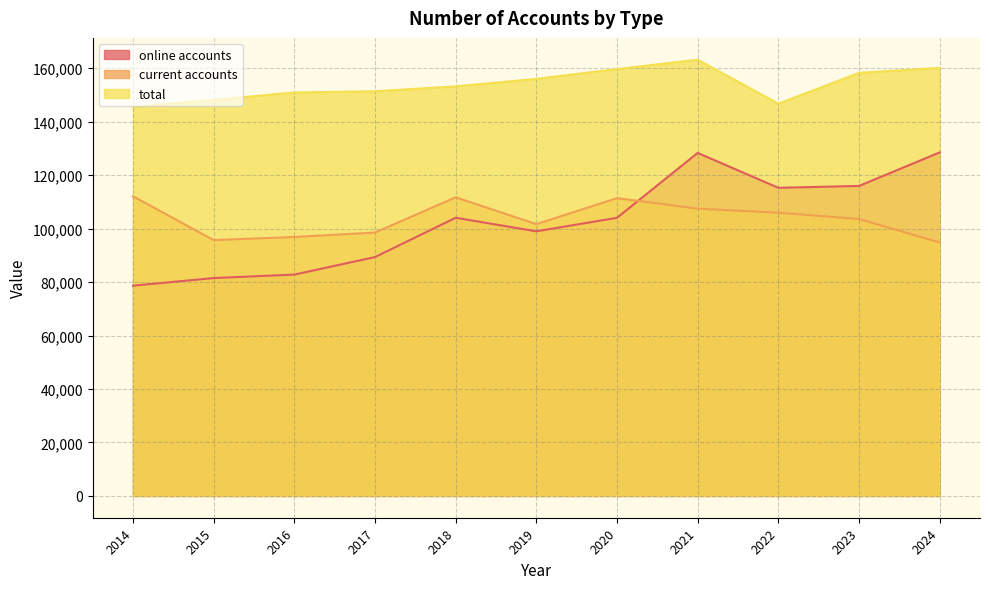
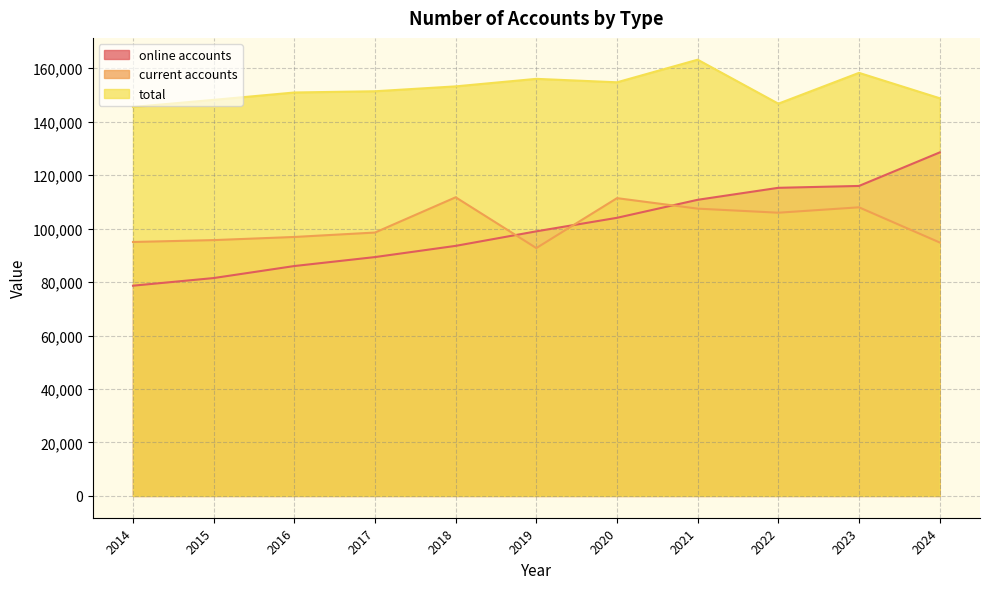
current accounts, 2014: 112,000 -> 95,000
online accounts, 2016: 83,000 -> 86,000
online accounts, 2018: 104,000 -> 94,000
current accounts, 2019: 102,000 -> 93,000
total, 2020: 160,000 -> 155,000
online accounts, 2021: 128,000 -> 111,000
current accounts, 2023: 104,000 -> 108,000
total, 2024: 160,000 -> 149,000
